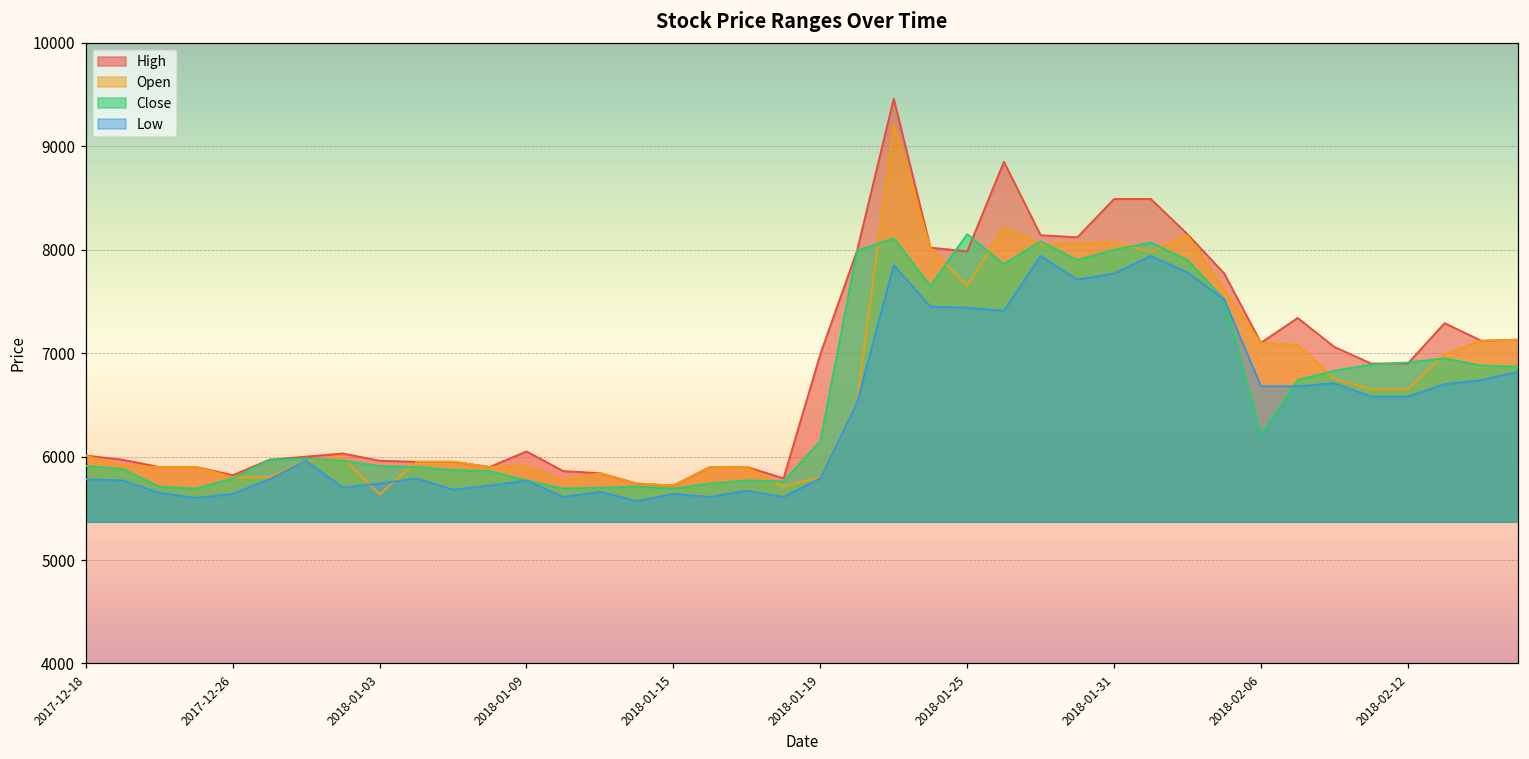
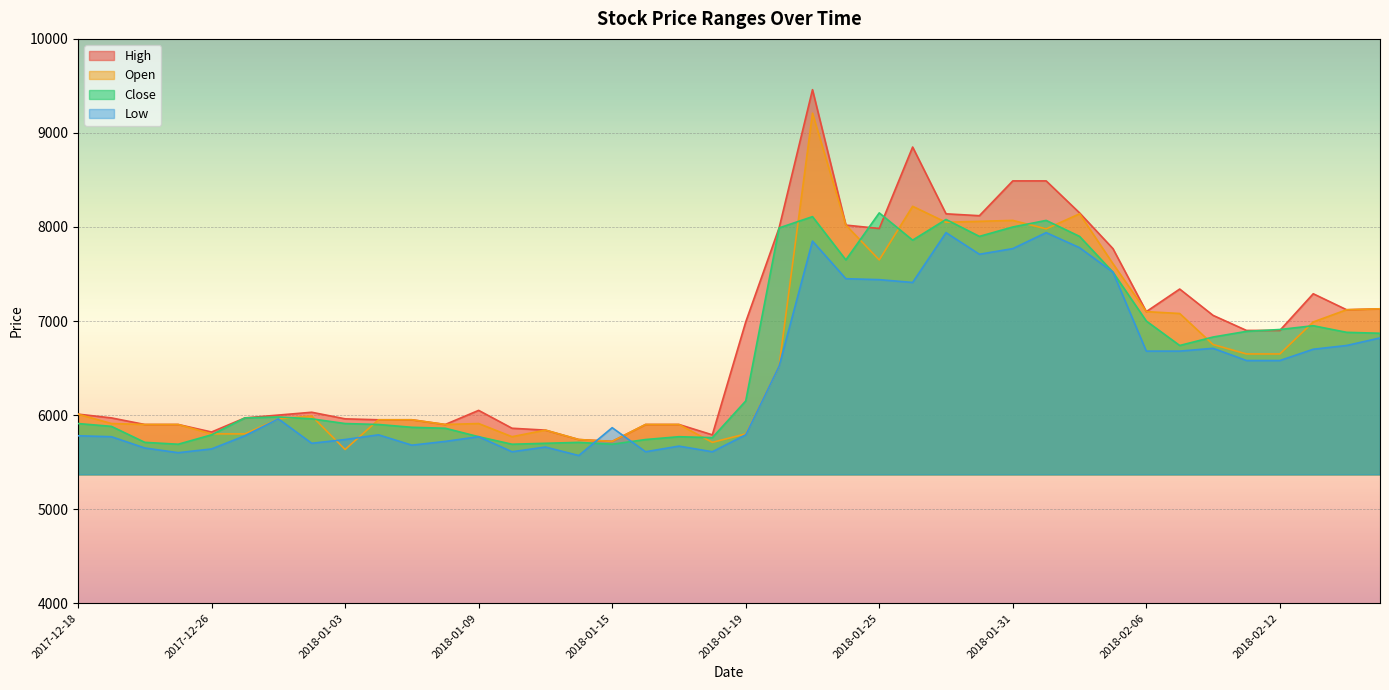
Low, 2018-01-15: 5600 -> 5900
Close, 2018-02-06: 6200 -> 7000
